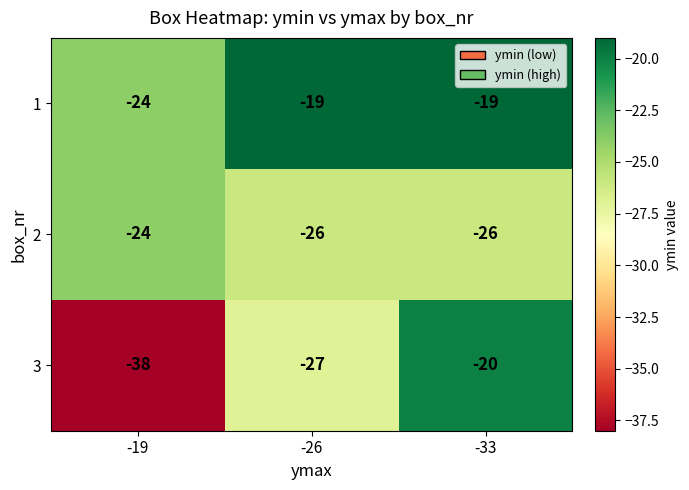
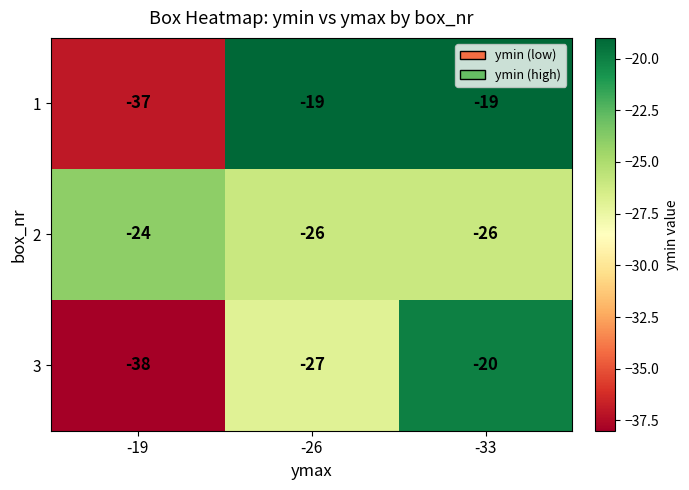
1, -19: -24 -> -37
